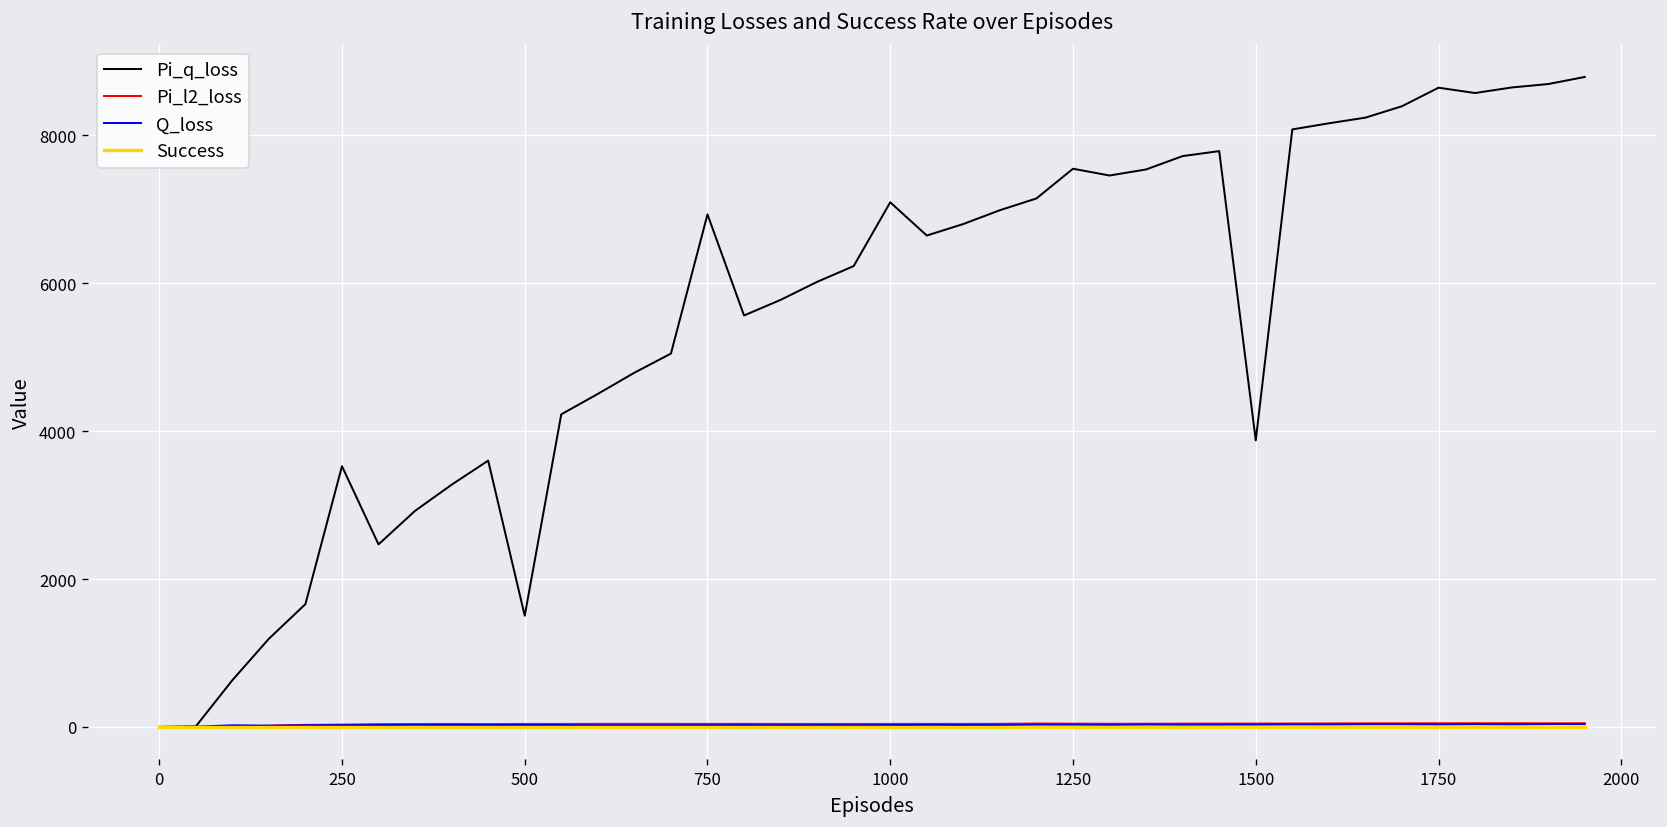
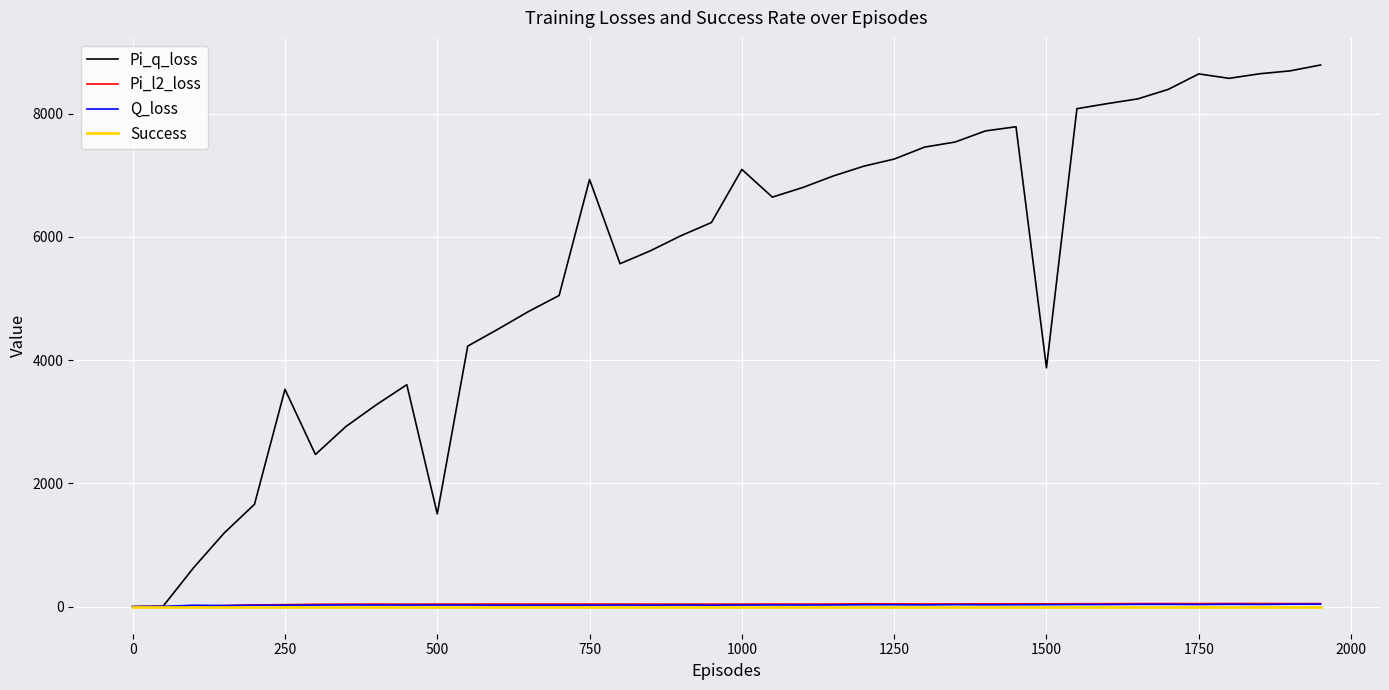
Pi_q_loss, 1250: 7600 -> 7300
